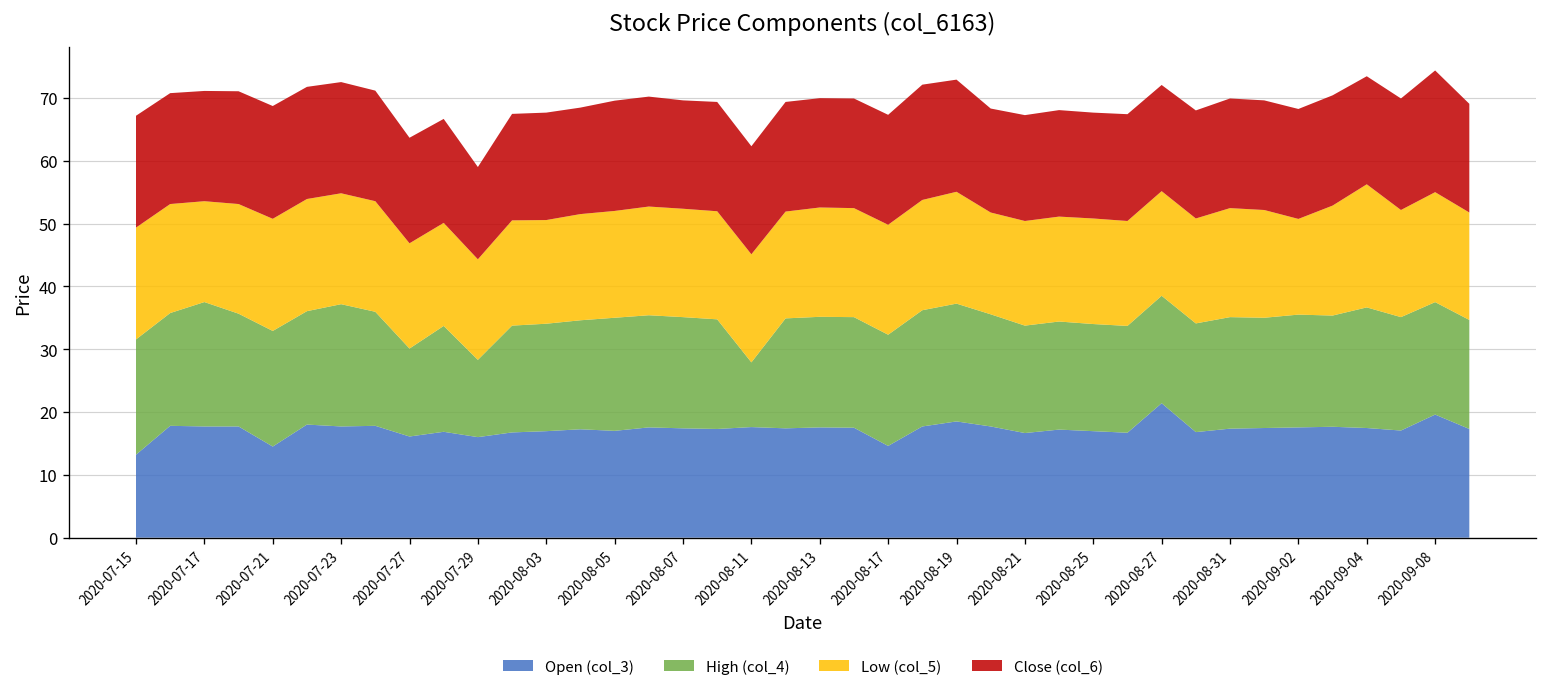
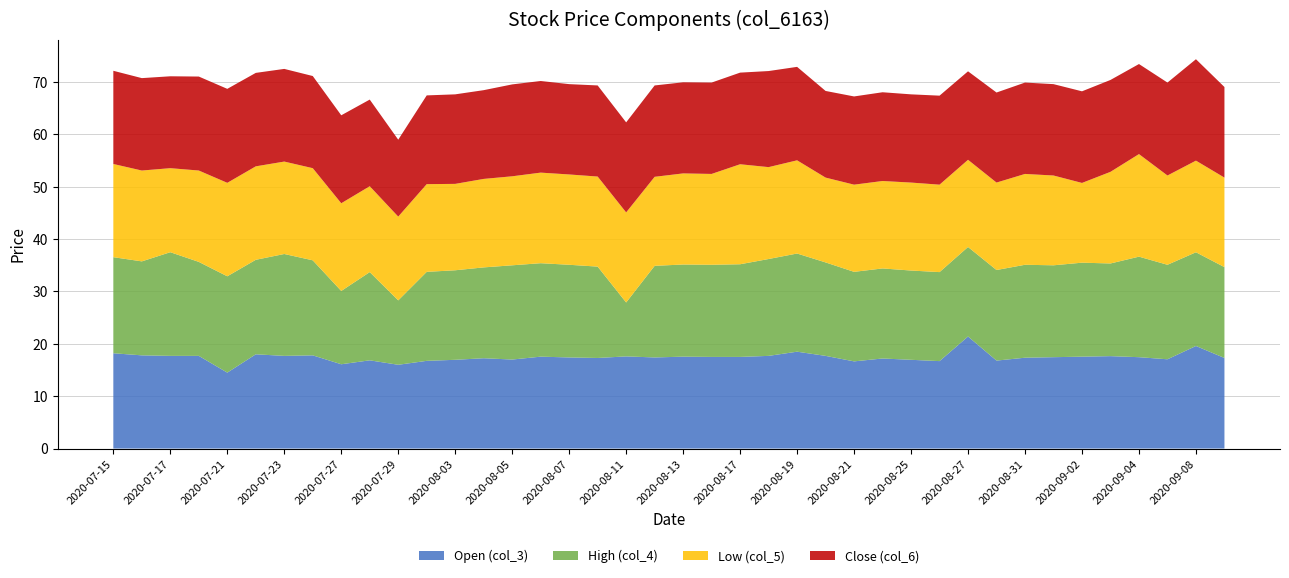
Open (col_3), 2020-07-15: 13 -> 18
Open (col_3), 2020-08-17: 15 -> 18
Low (col_5), 2020-08-17: 18 -> 19
